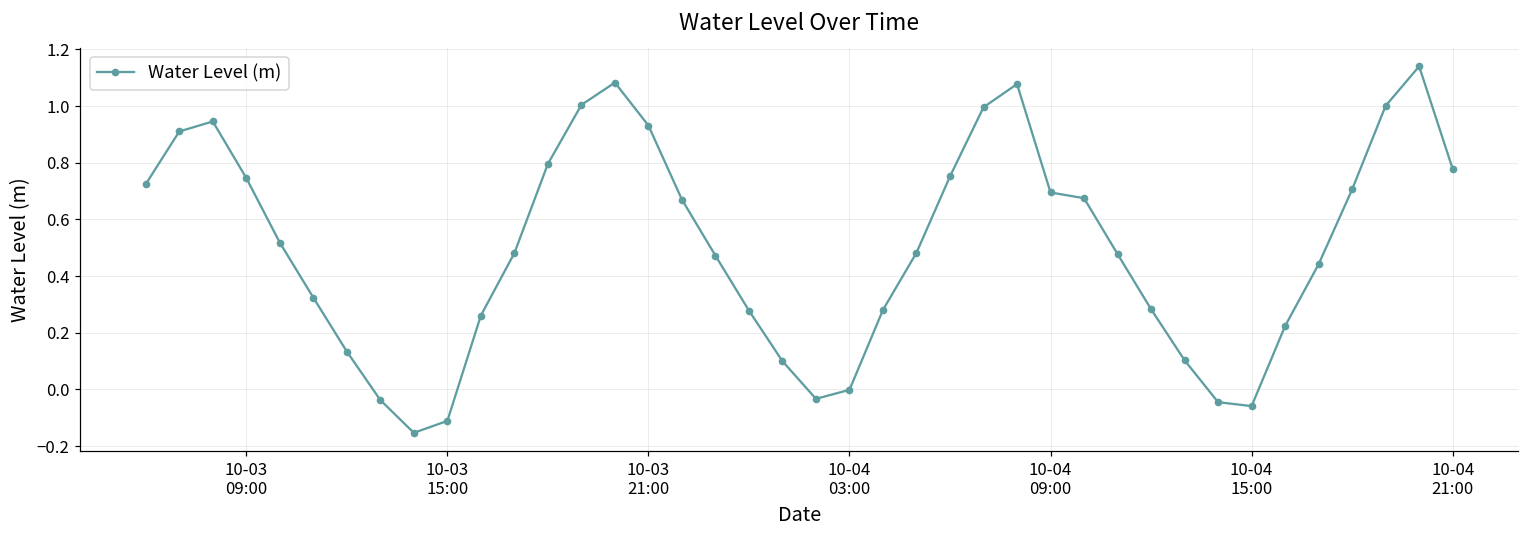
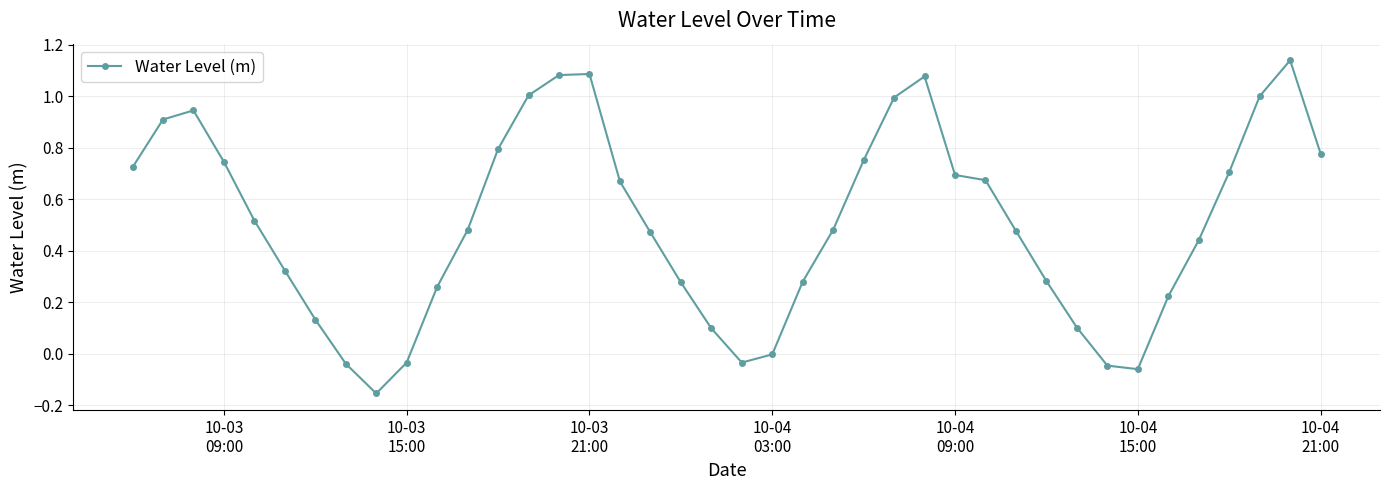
10-03 15:00: -0.11 -> -0.03
10-03 21:00: 0.93 -> 1.09
